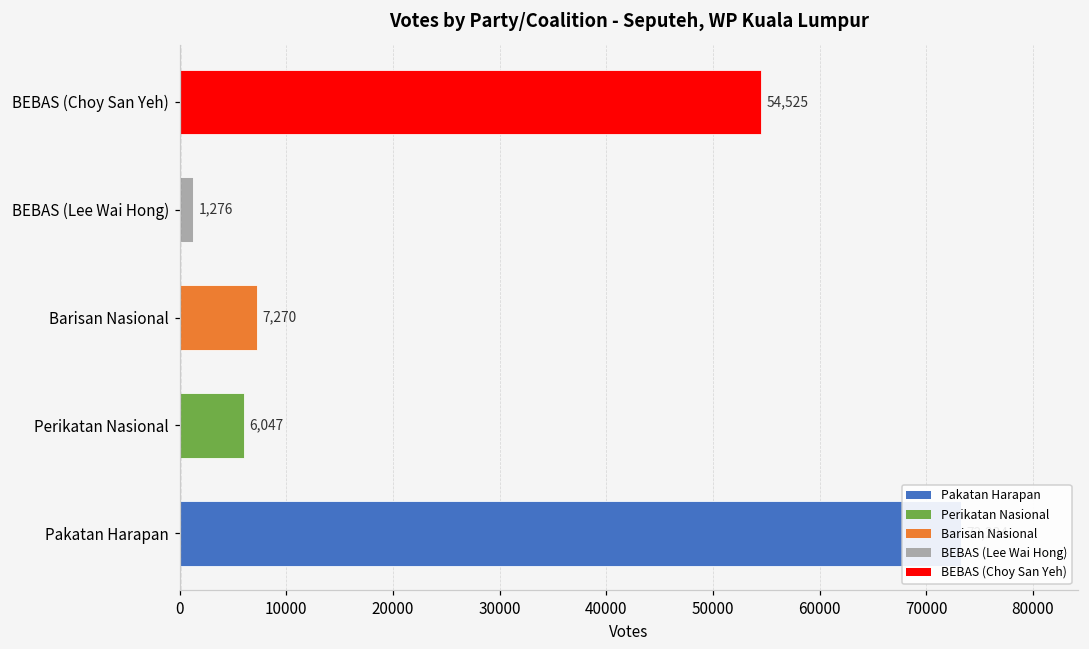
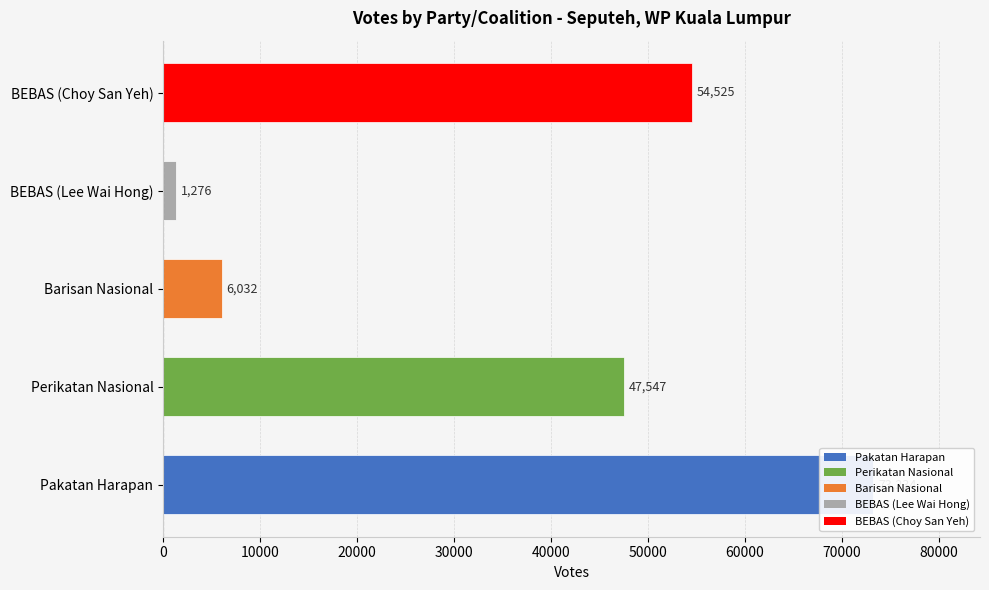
Barisan Nasional: 7,270 -> 6,032
Perikatan Nasional: 6,047 -> 47,547
